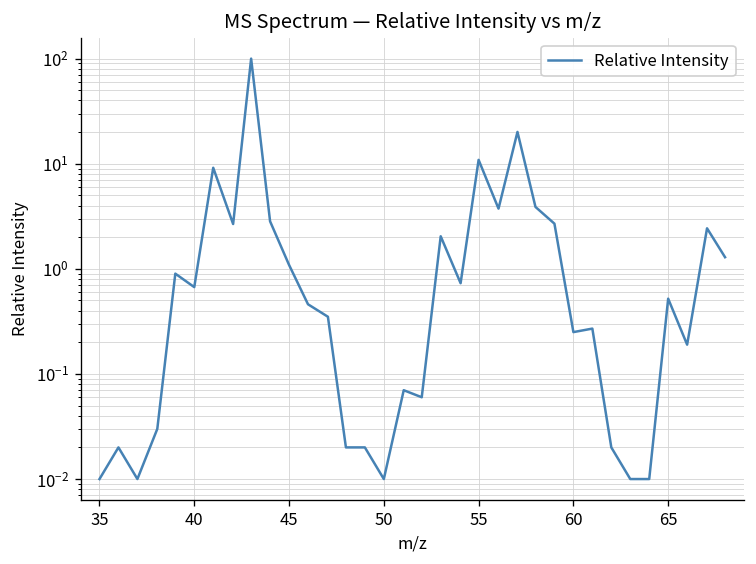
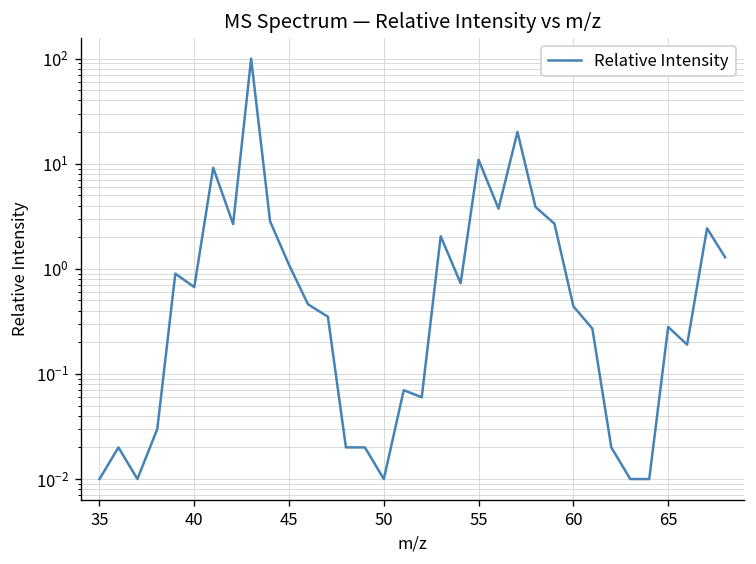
60: 0.25 -> 0.4
65: 0.5 -> 0.28
